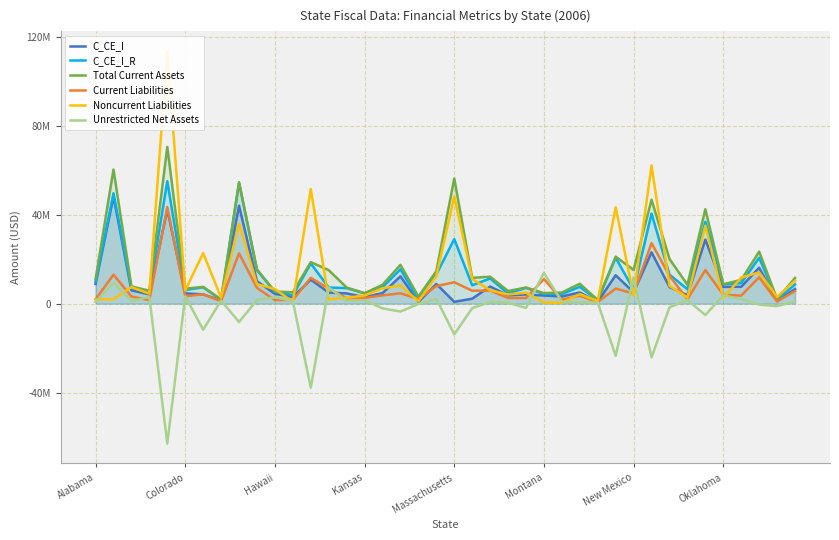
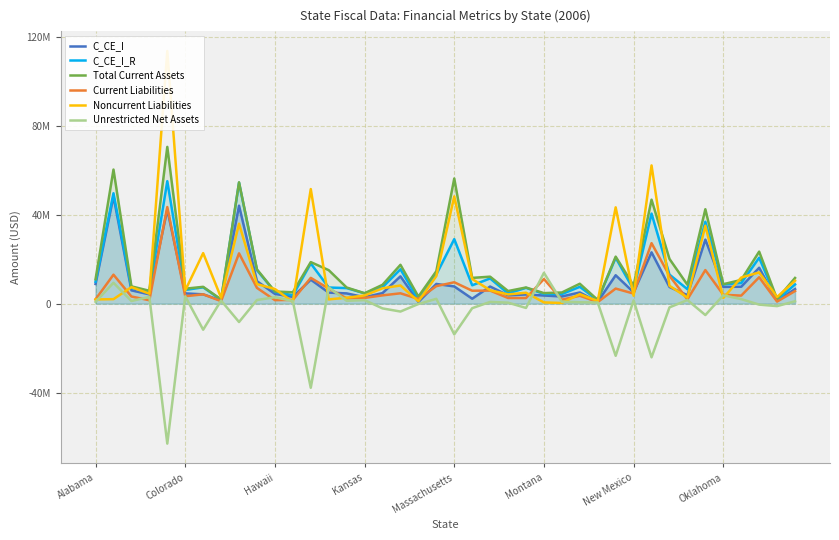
C_CE_I, Massachusetts: 1000000 -> 8000000
Total Current Assets, New Mexico: 15000000 -> 8000000
Unrestricted Net Assets, New Mexico: 12000000 -> 1000000
